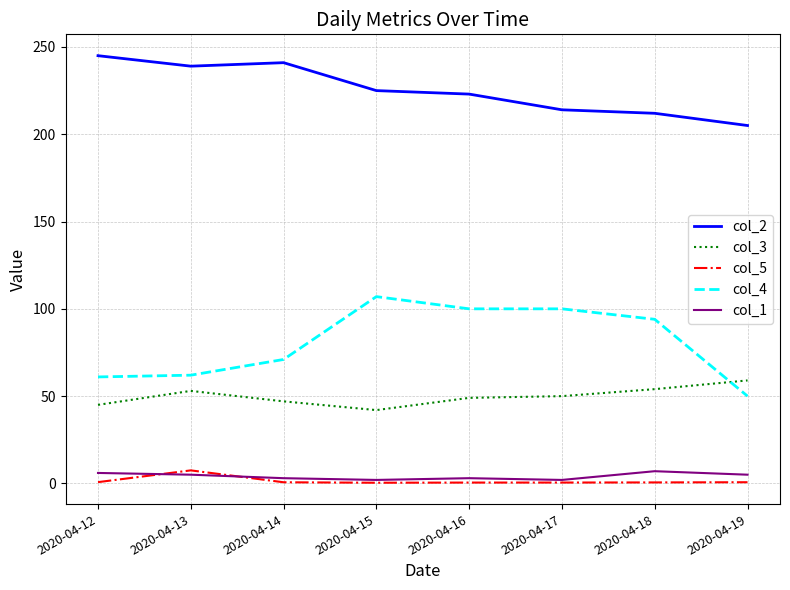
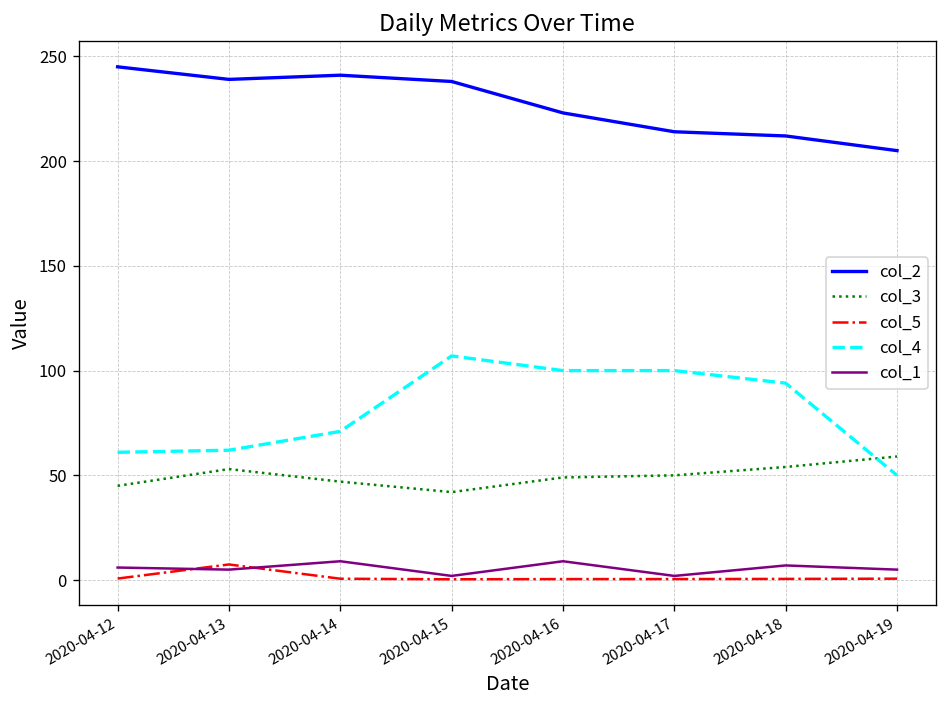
col_1, 2020-04-14: 3 -> 9
col_2, 2020-04-15: 225 -> 238
col_1, 2020-04-16: 3 -> 9
